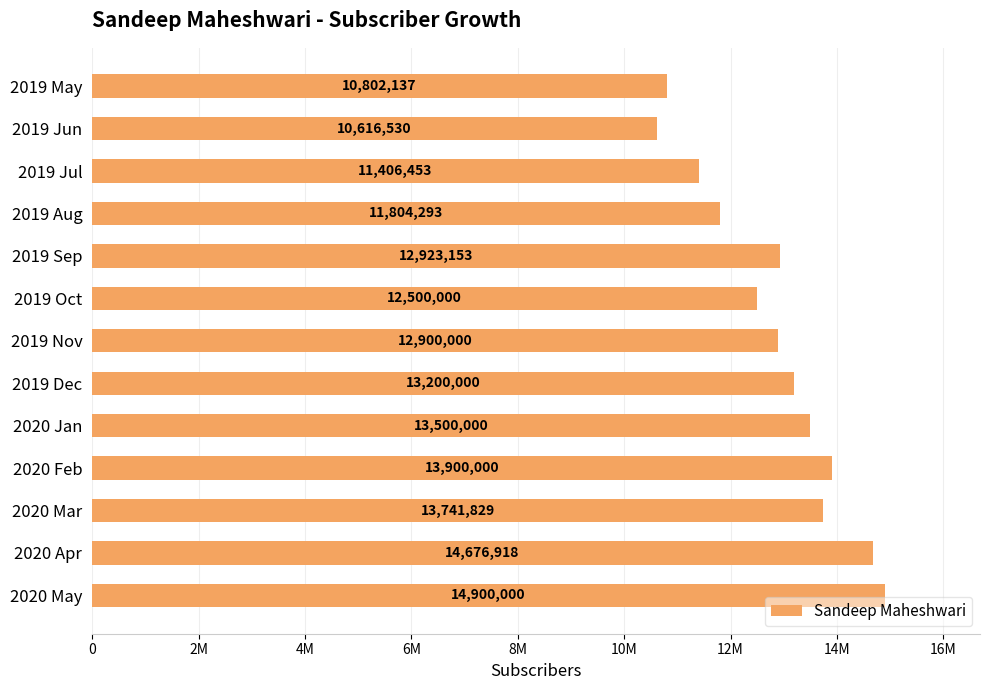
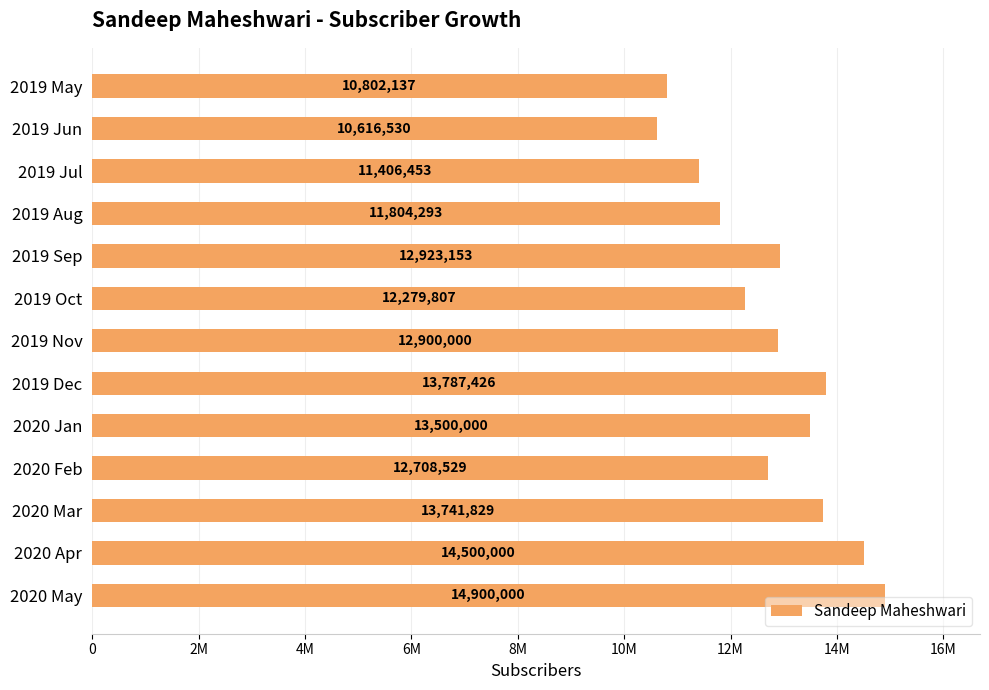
2019 Oct: 12,500,000 -> 12,279,807
2019 Dec: 13,200,000 -> 13,787,426
2020 Feb: 13,900,000 -> 12,708,529
2020 Apr: 14,676,918 -> 14,500,000
